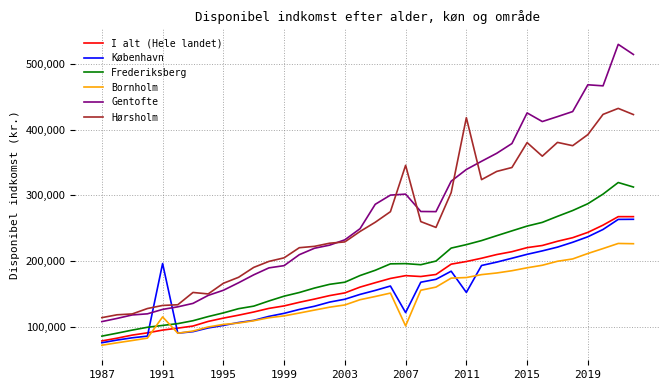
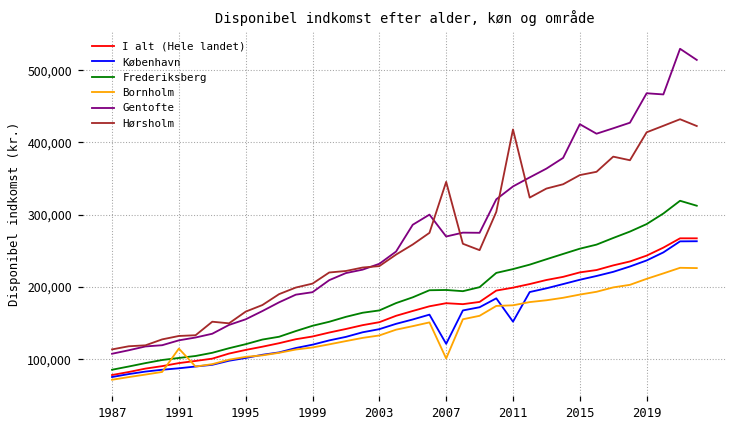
København, 1991: 200,000 -> 90,000
Gentofte, 2007: 300,000 -> 270,000
Hørsholm, 2015: 380,000 -> 350,000
Hørsholm, 2019: 390,000 -> 410,000
